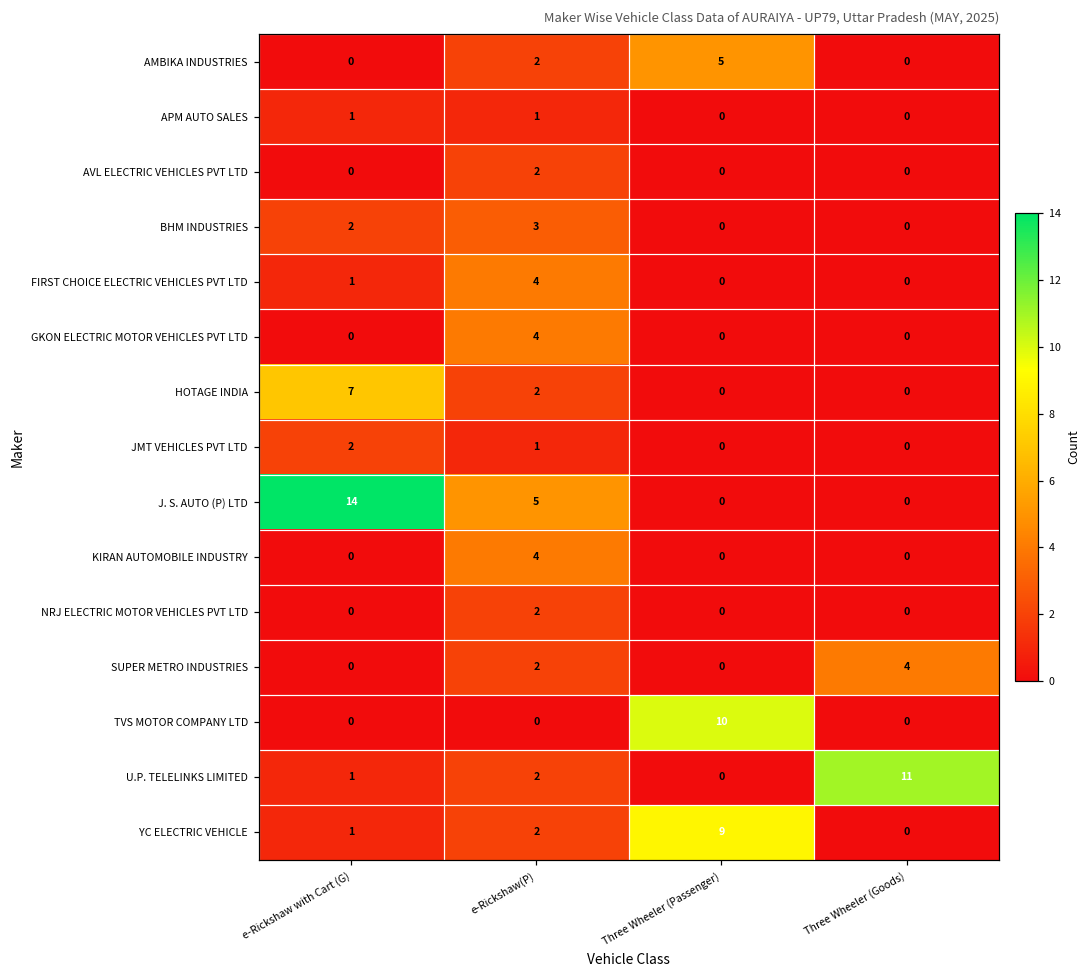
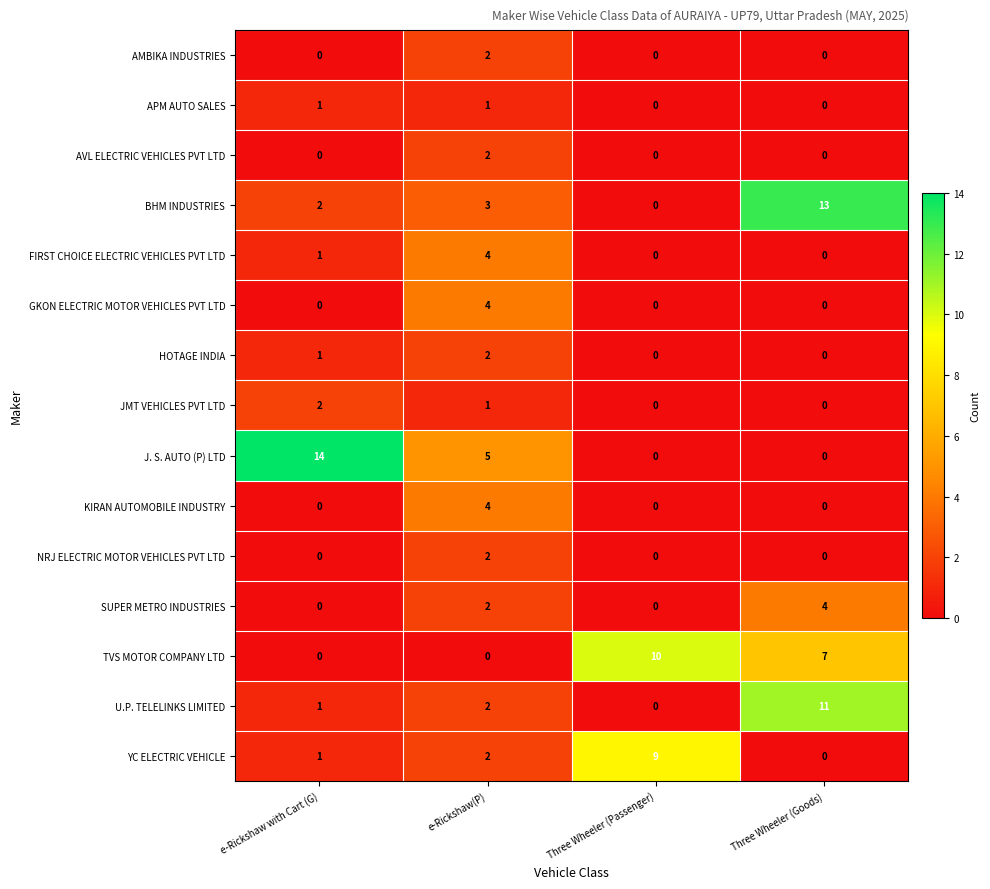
AMBIKA INDUSTRIES, Three Wheeler (Passenger): 5 -> 0
BHM INDUSTRIES, Three Wheeler (Goods): 0 -> 13
HOTAGE INDIA, e-Rickshaw with Cart (G): 7 -> 1
TVS MOTOR COMPANY LTD, Three Wheeler (Goods): 0 -> 7
